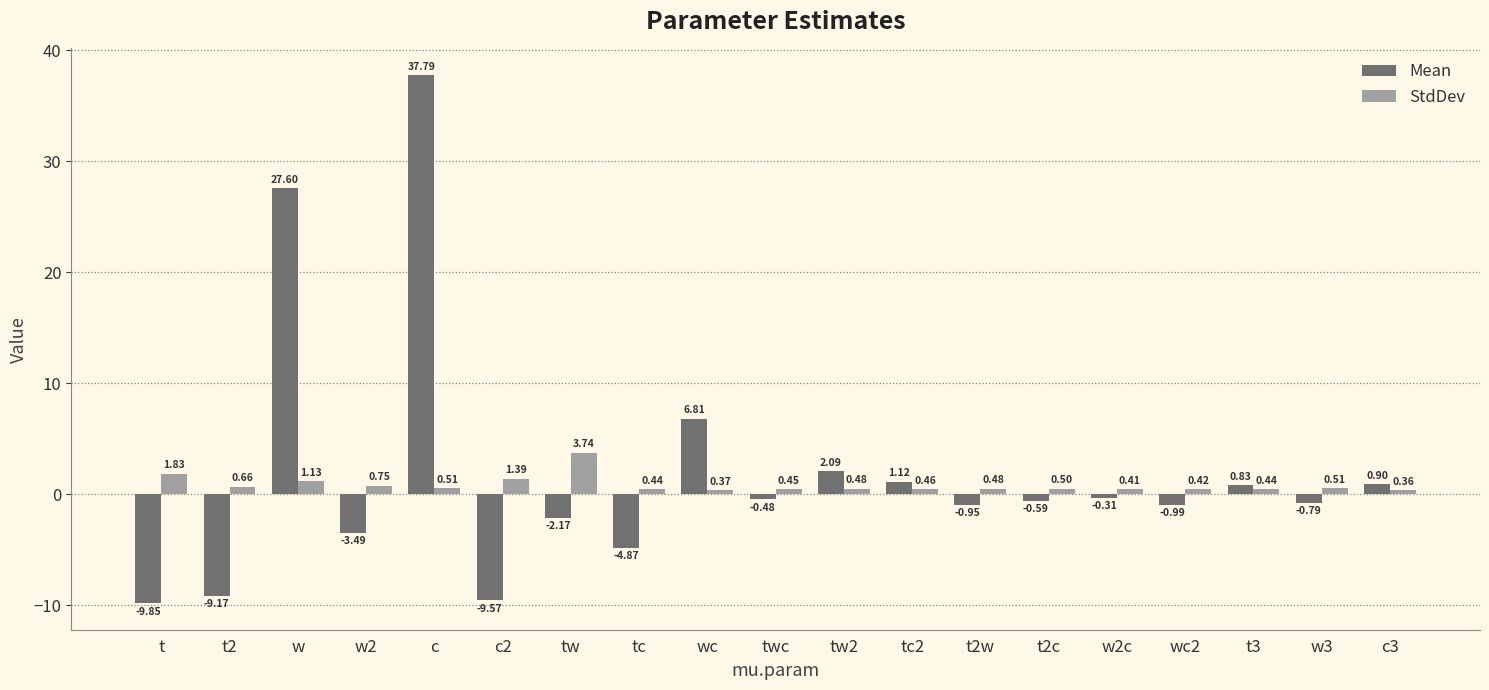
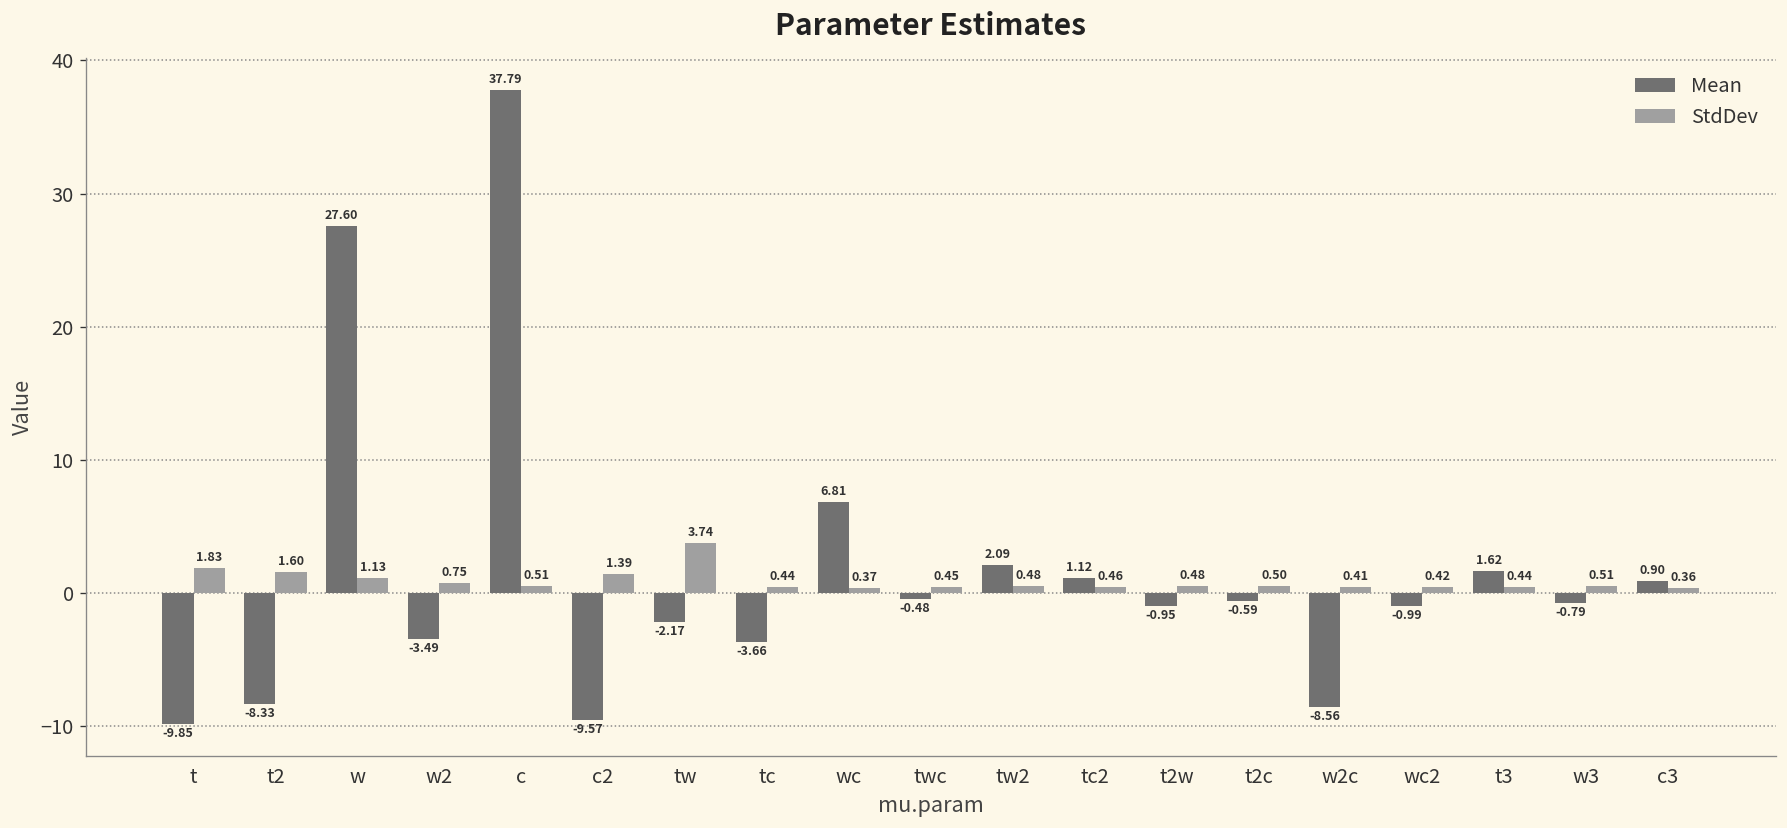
Mean, t2: -9.17 -> -8.33
StdDev, t2: 0.66 -> 1.60
Mean, tc: -4.87 -> -3.66
Mean, w2c: -0.31 -> -8.56
Mean, t3: 0.83 -> 1.62
